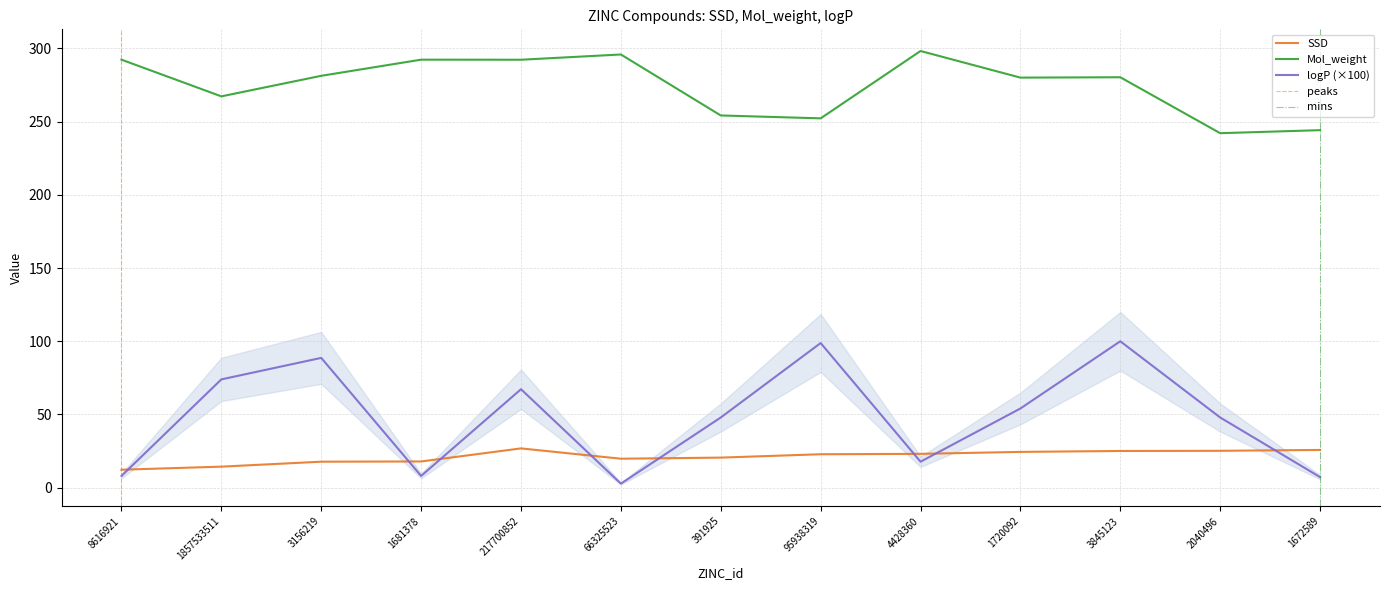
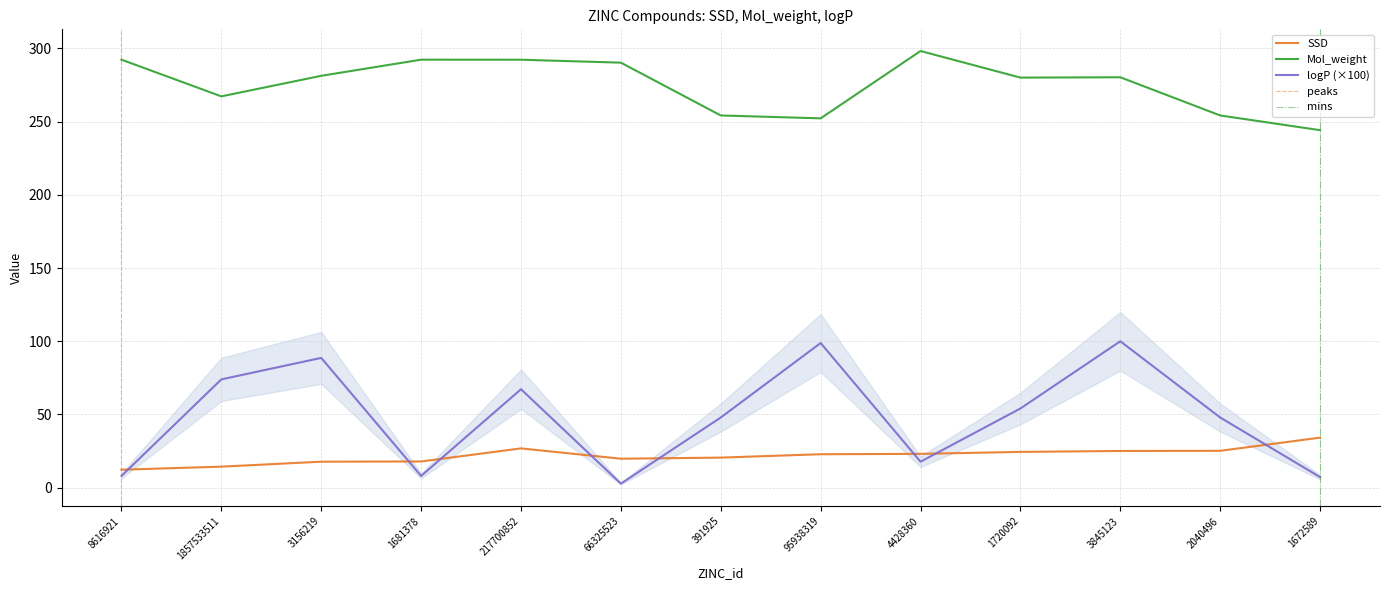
Mol_weight, 66325523: 296 -> 290
Mol_weight, 2040496: 242 -> 254
SSD, 1672589: 26 -> 34
